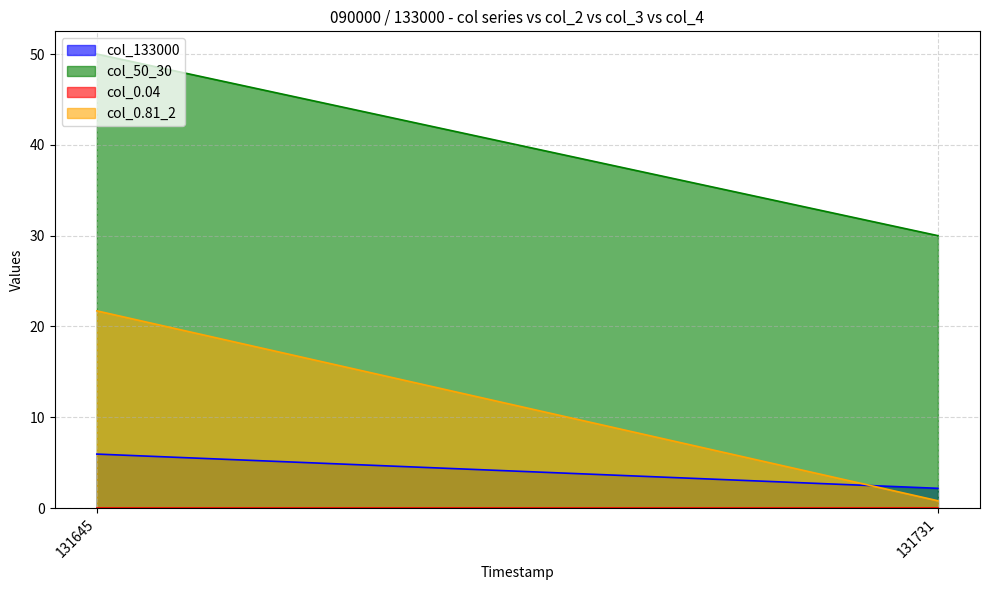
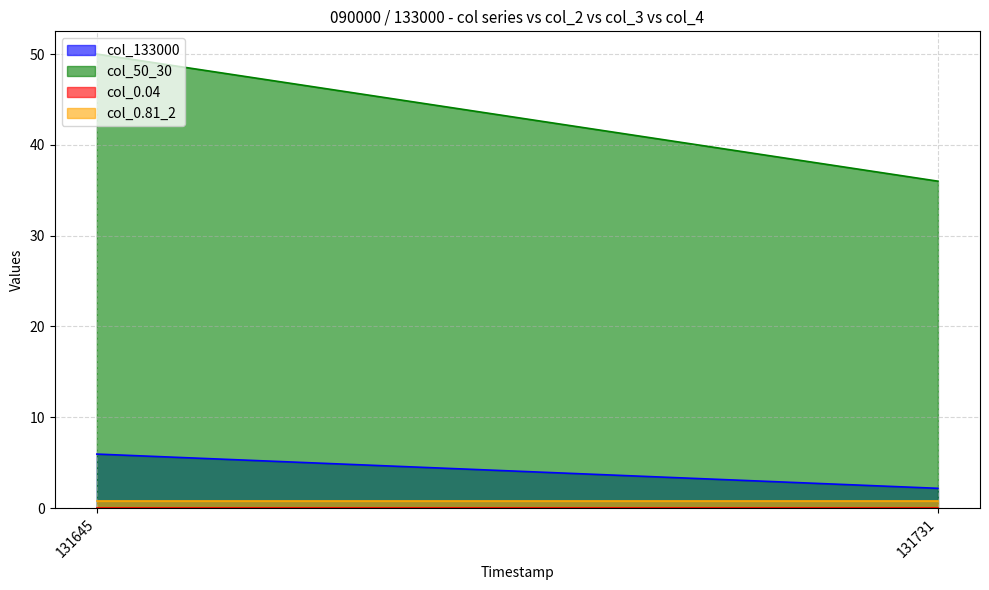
col_0.81_2, 131645: 22 -> 1
col_50_30, 131731: 30 -> 36
